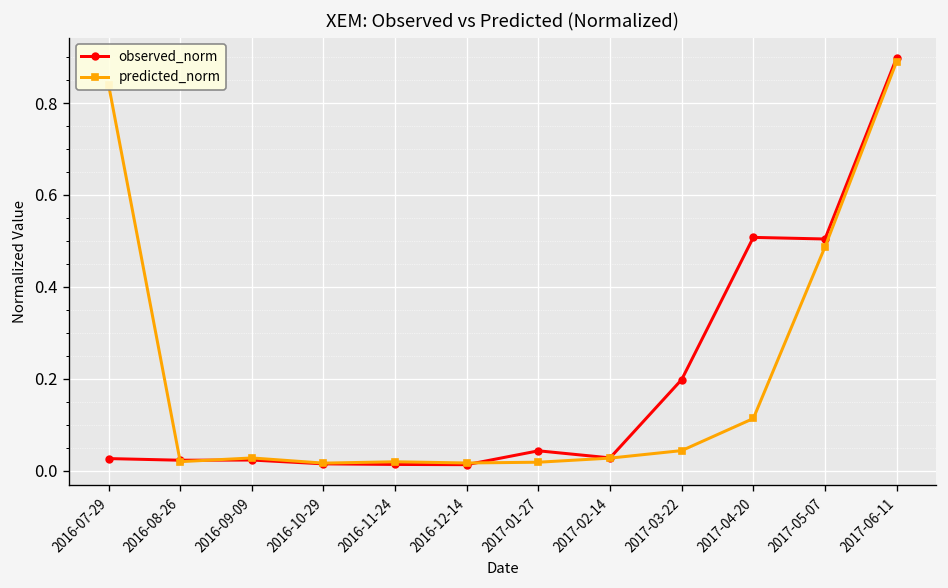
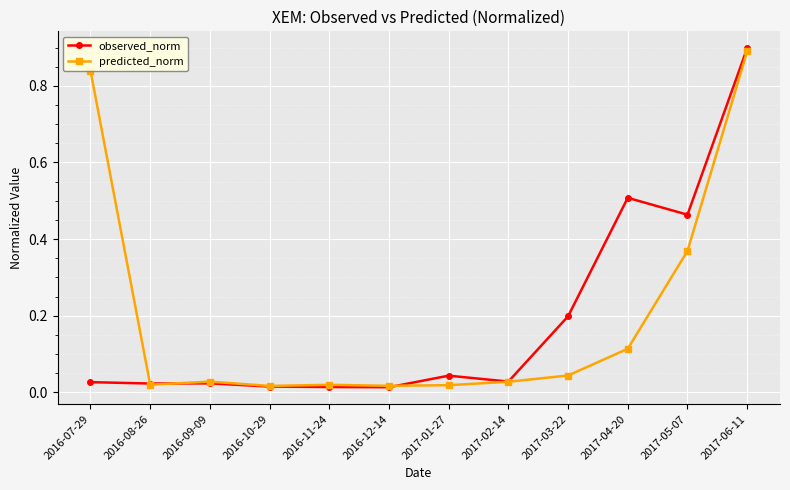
observed_norm, 2017-05-07: 0.50 -> 0.46
predicted_norm, 2017-05-07: 0.49 -> 0.37
